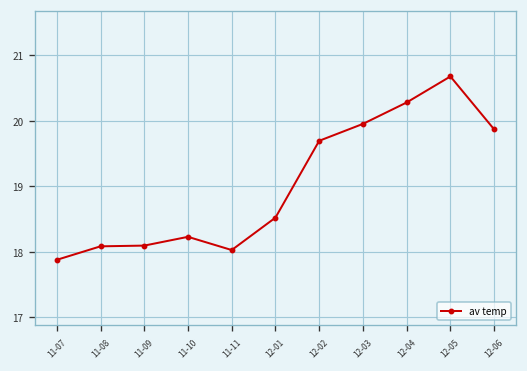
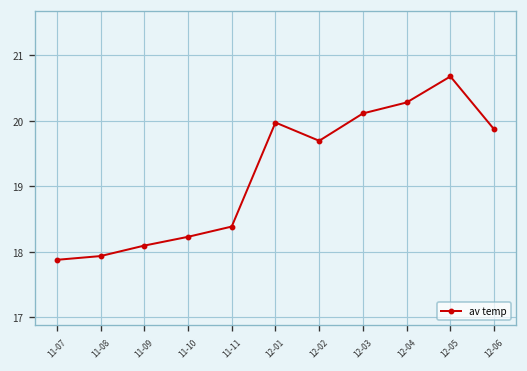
11-08: 18.1 -> 17.9
11-11: 18.0 -> 18.4
12-01: 18.5 -> 20.0
12-03: 20.0 -> 20.1
